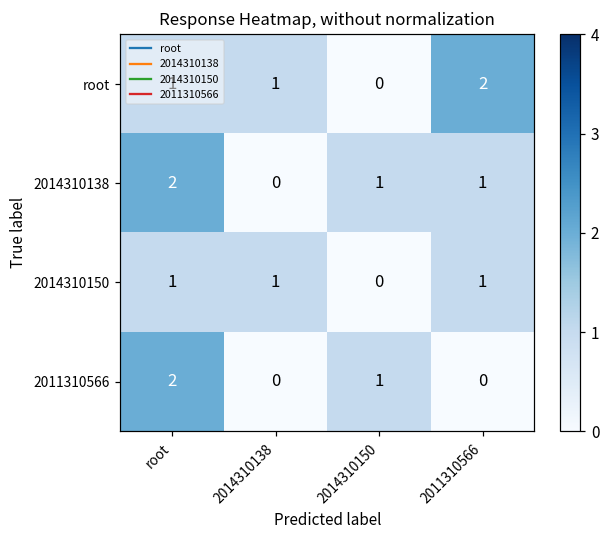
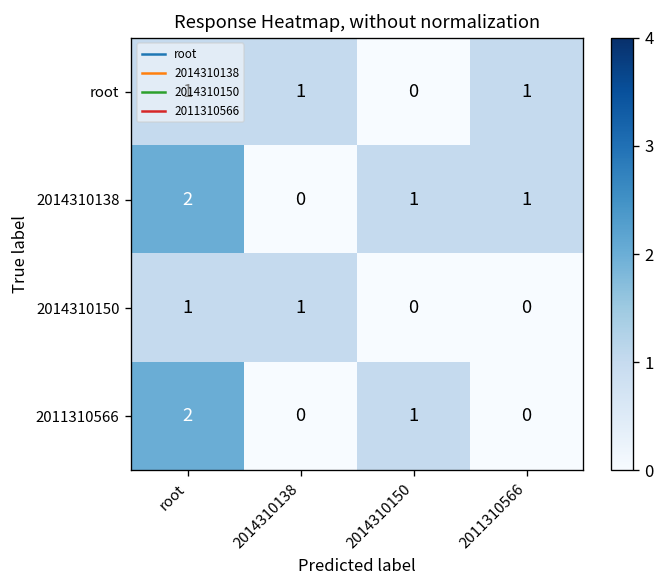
root, 2011310566: 2 -> 1
2014310150, 2011310566: 1 -> 0
